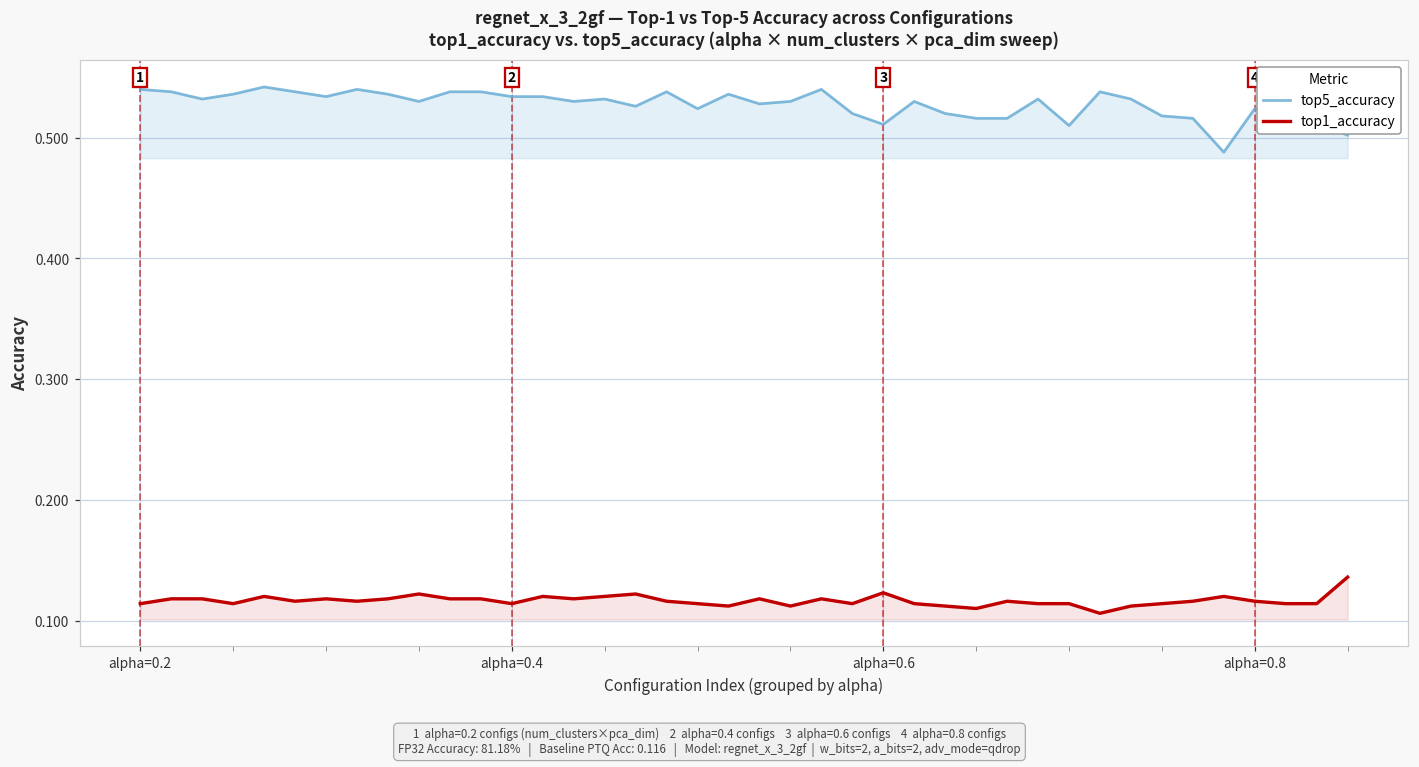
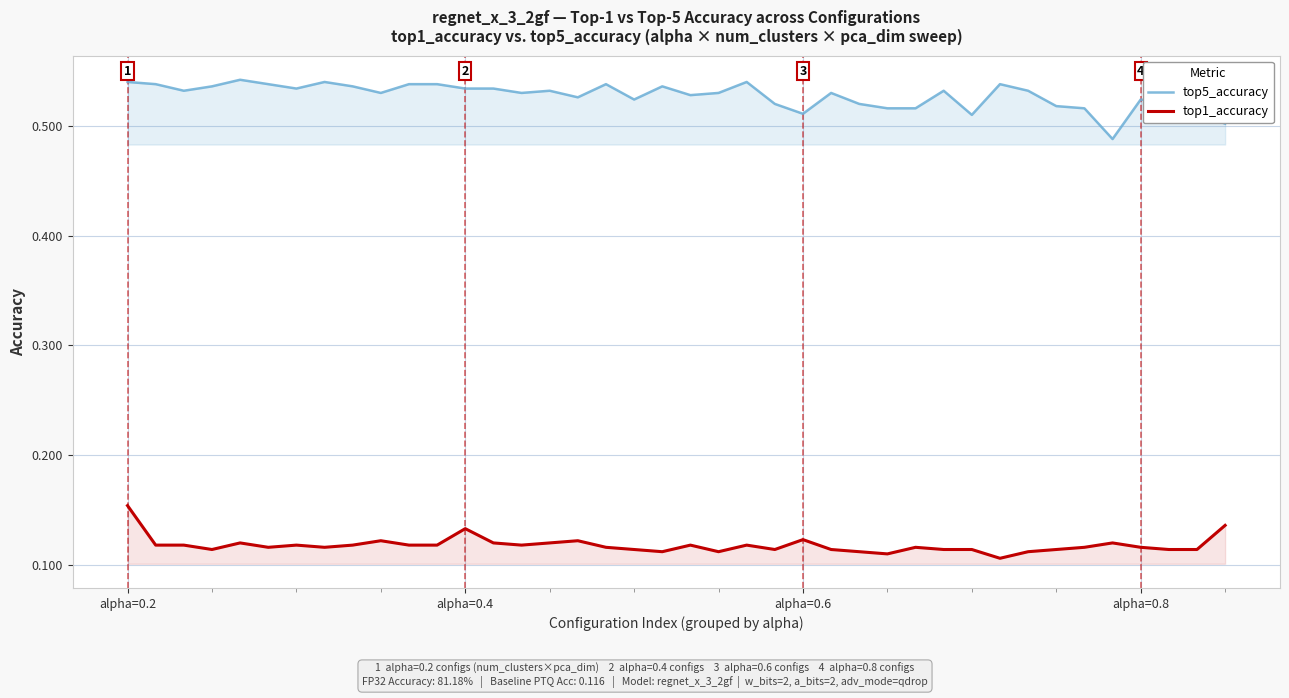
top1_accuracy, alpha=0.2: 0.114 -> 0.154
top1_accuracy, alpha=0.4: 0.114 -> 0.133
